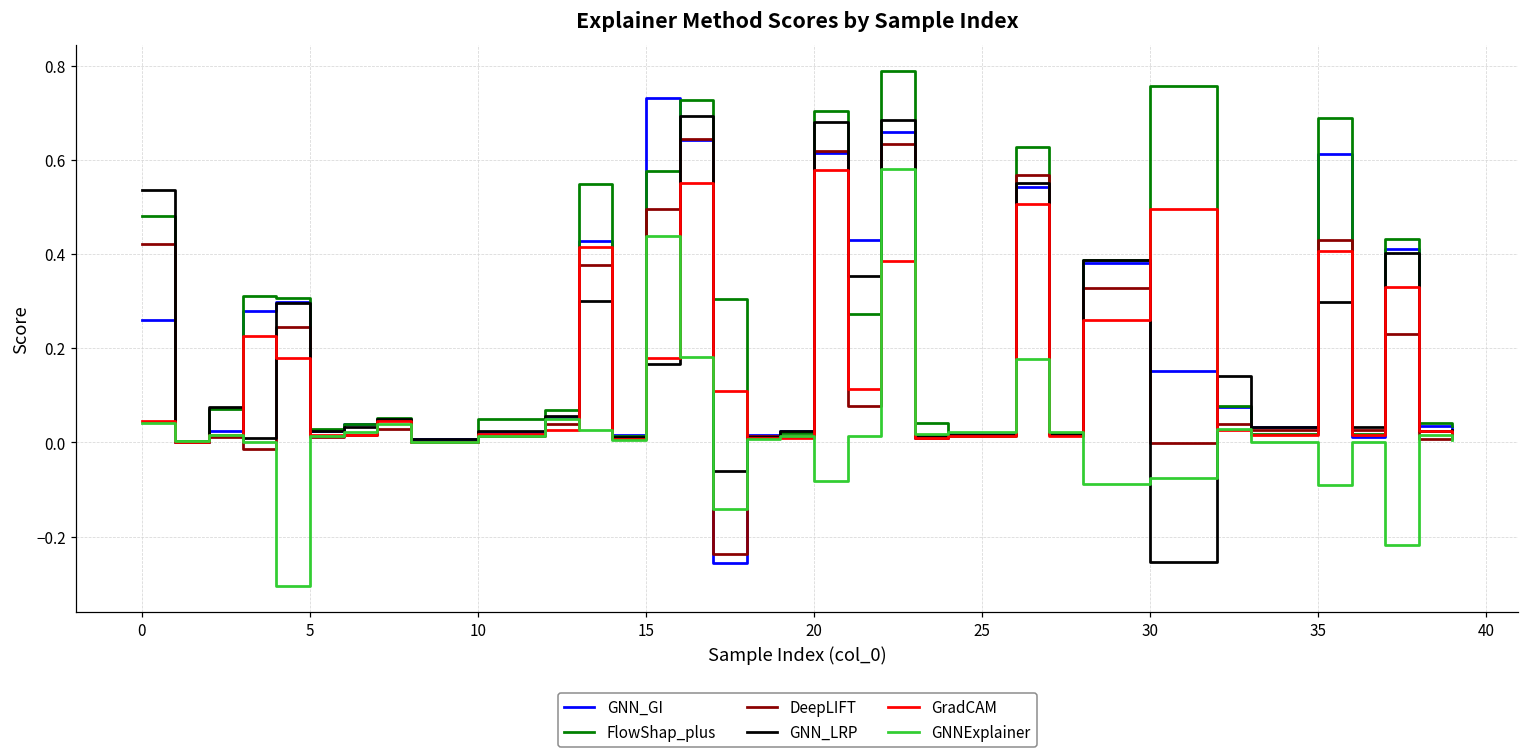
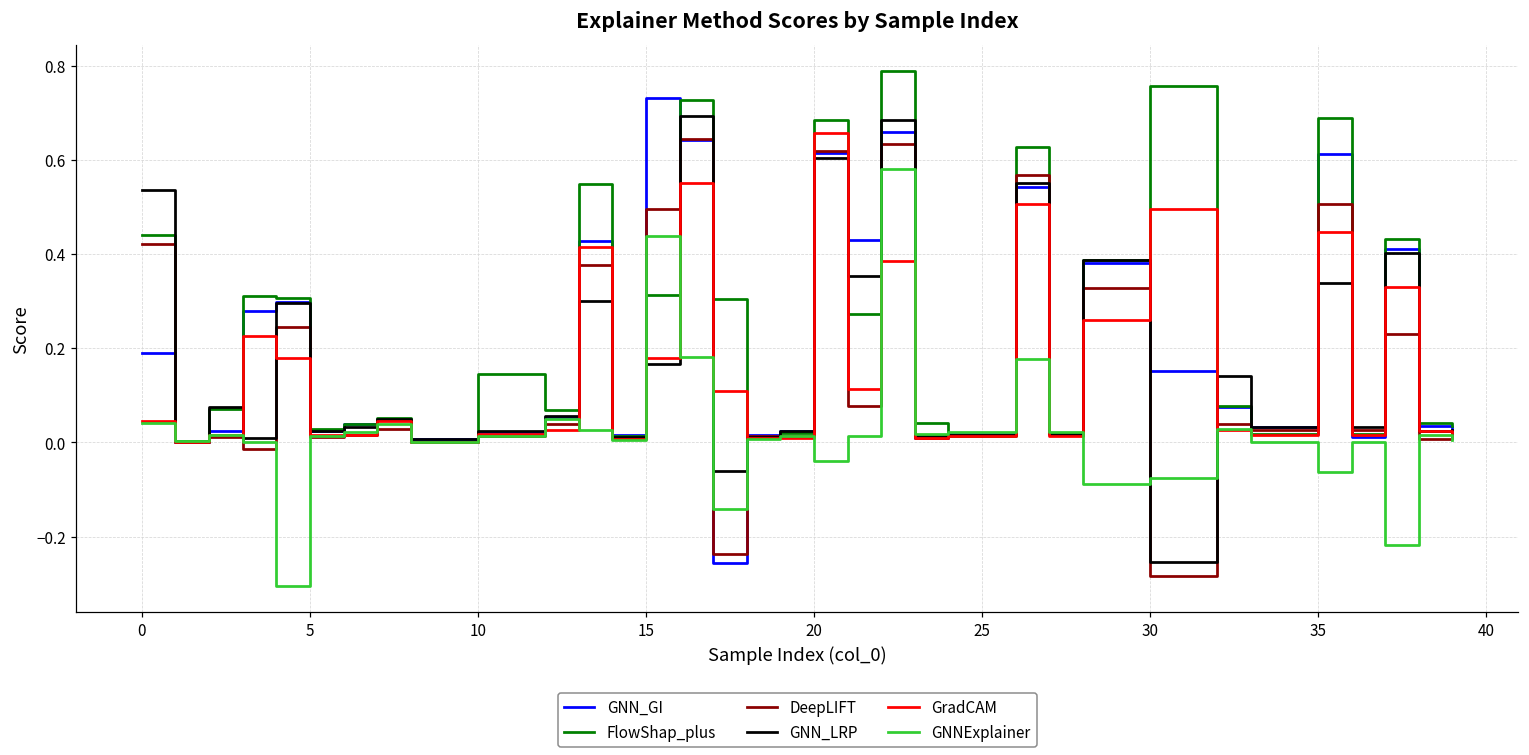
GNN_GI, 0: 0.26 -> 0.19
FlowShap_plus, 0: 0.48 -> 0.44
FlowShap_plus, 10: 0.05 -> 0.15
FlowShap_plus, 15: 0.58 -> 0.31
FlowShap_plus, 20: 0.70 -> 0.68
GNN_LRP, 20: 0.68 -> 0.60
GradCAM, 20: 0.58 -> 0.66
GNNExplainer, 20: -0.08 -> -0.04
DeepLIFT, 30: 0.00 -> -0.28
DeepLIFT, 35: 0.43 -> 0.51
GNN_LRP, 35: 0.30 -> 0.34
GradCAM, 35: 0.41 -> 0.45
GNNExplainer, 35: -0.09 -> -0.06
